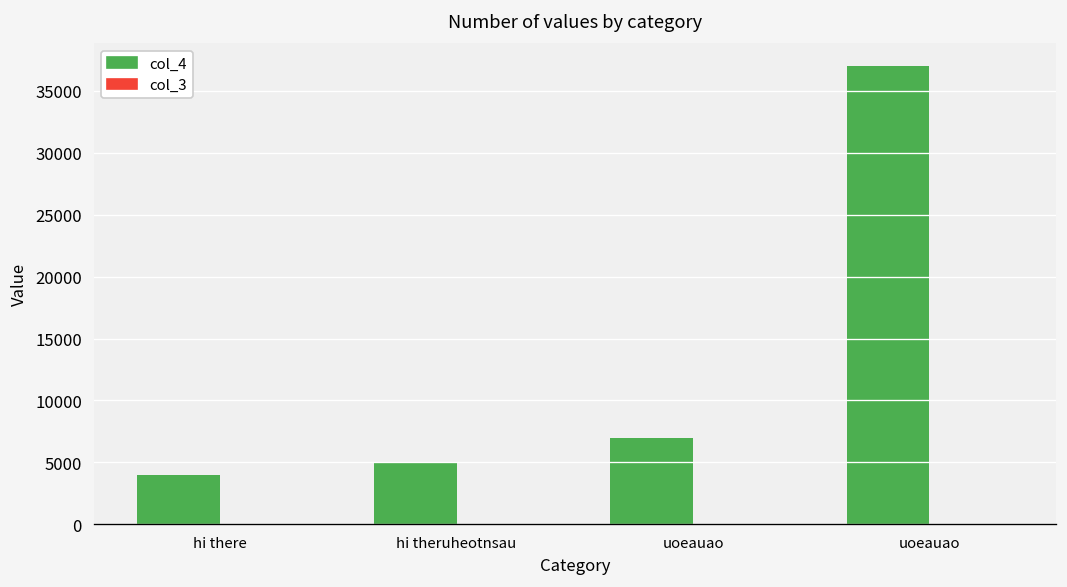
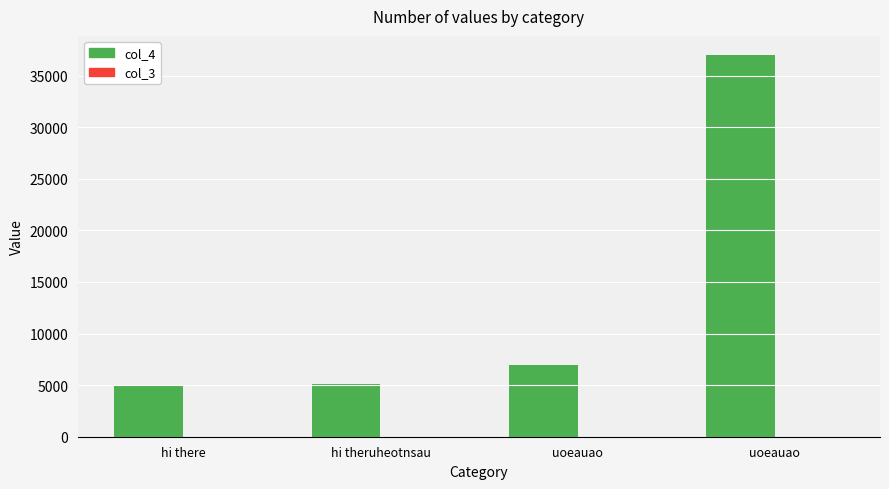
col_4, hi there: 4000 -> 5000
